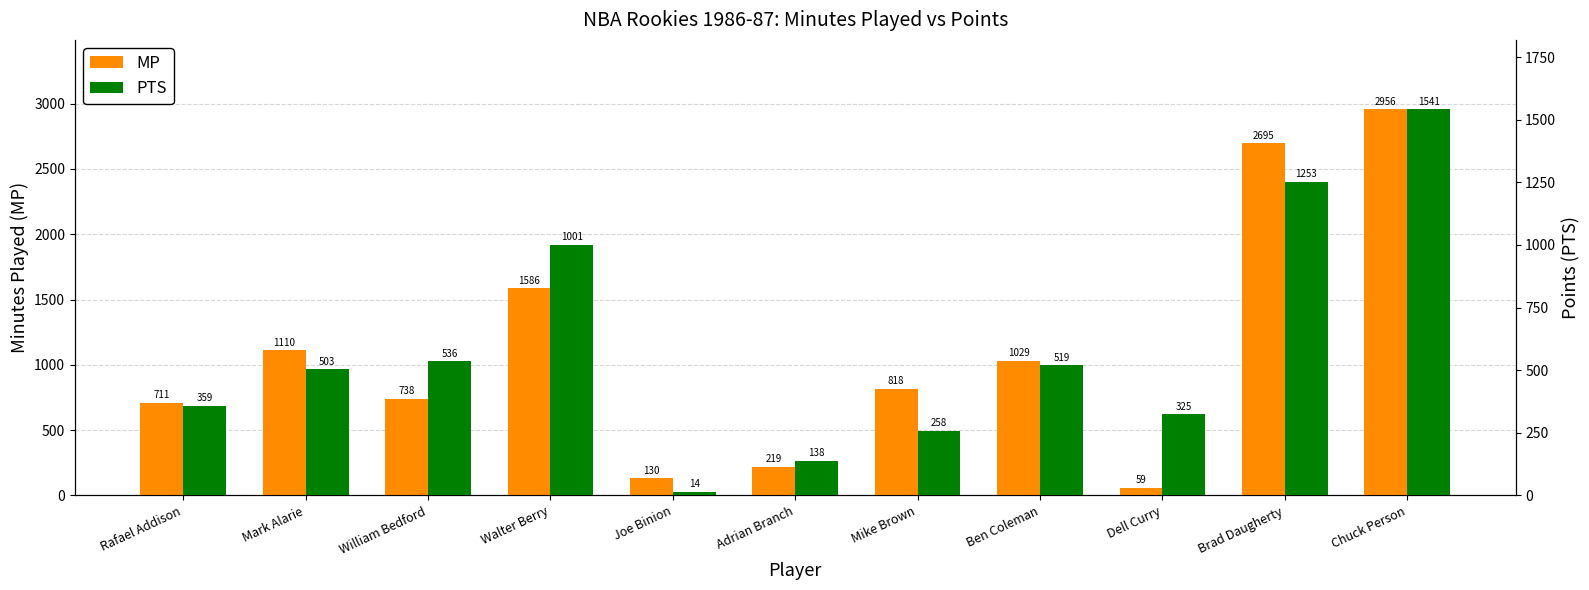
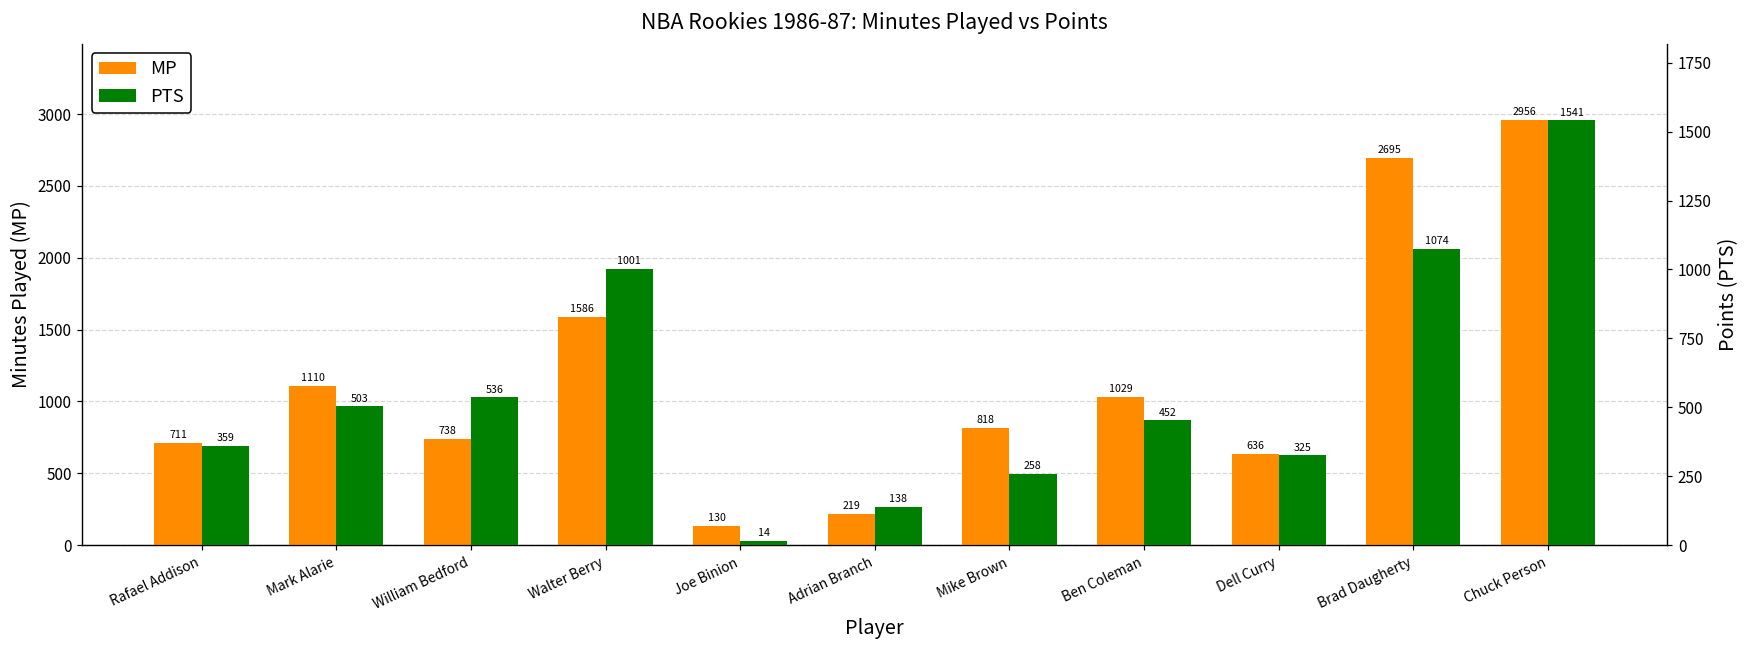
MP, Dell Curry: 59 -> 636
PTS, Ben Coleman: 519 -> 452
PTS, Brad Daugherty: 1253 -> 1074
